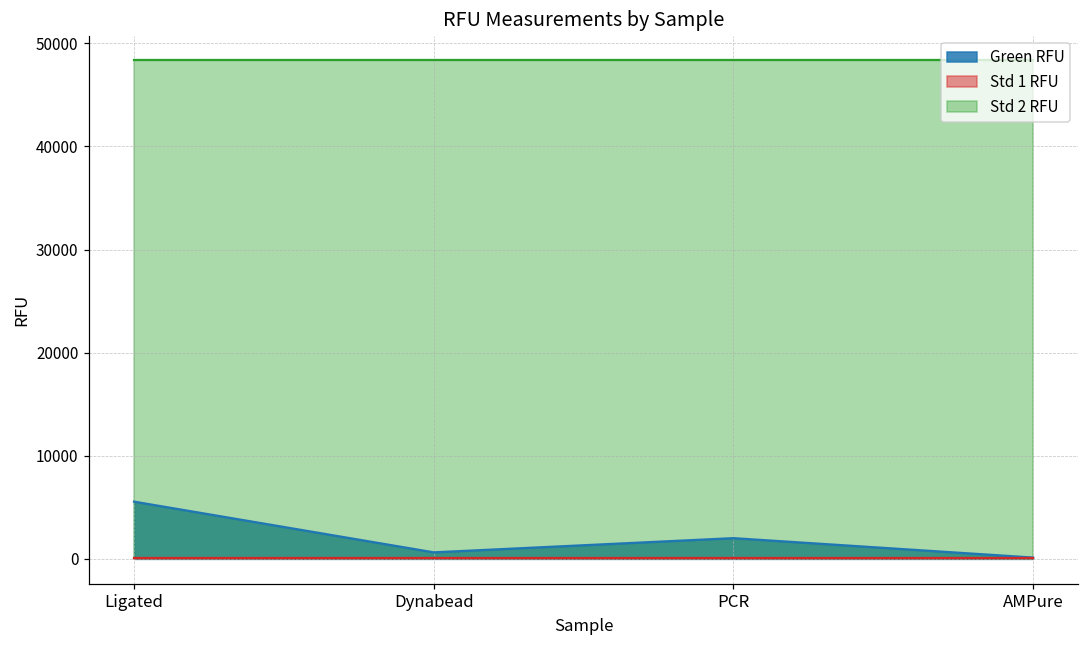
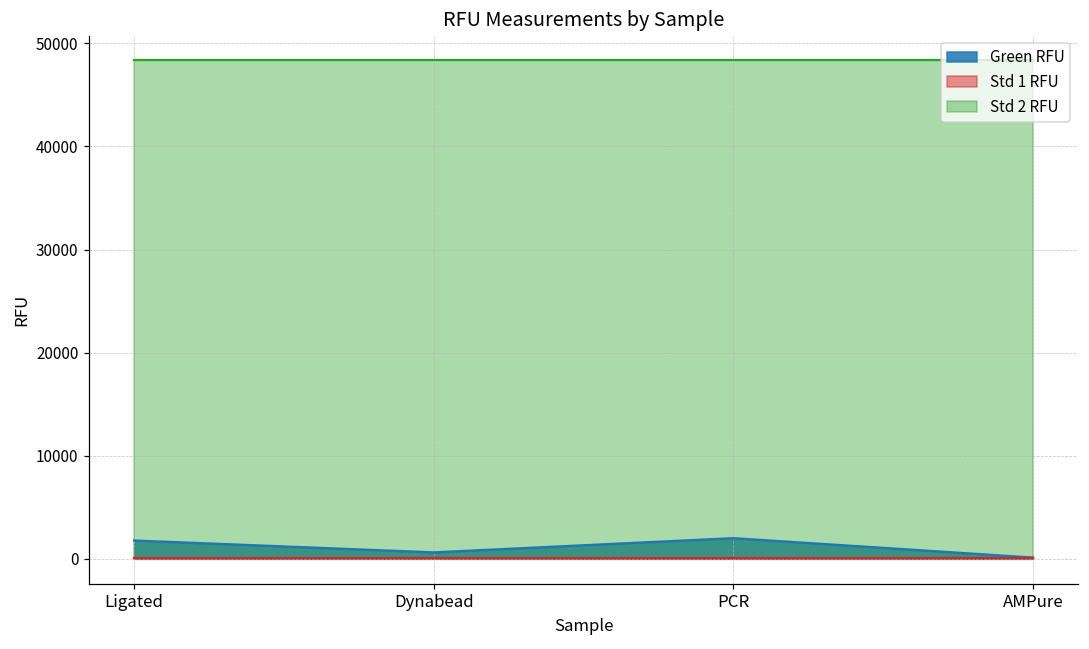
Green RFU, Ligated: 6000 -> 2000
